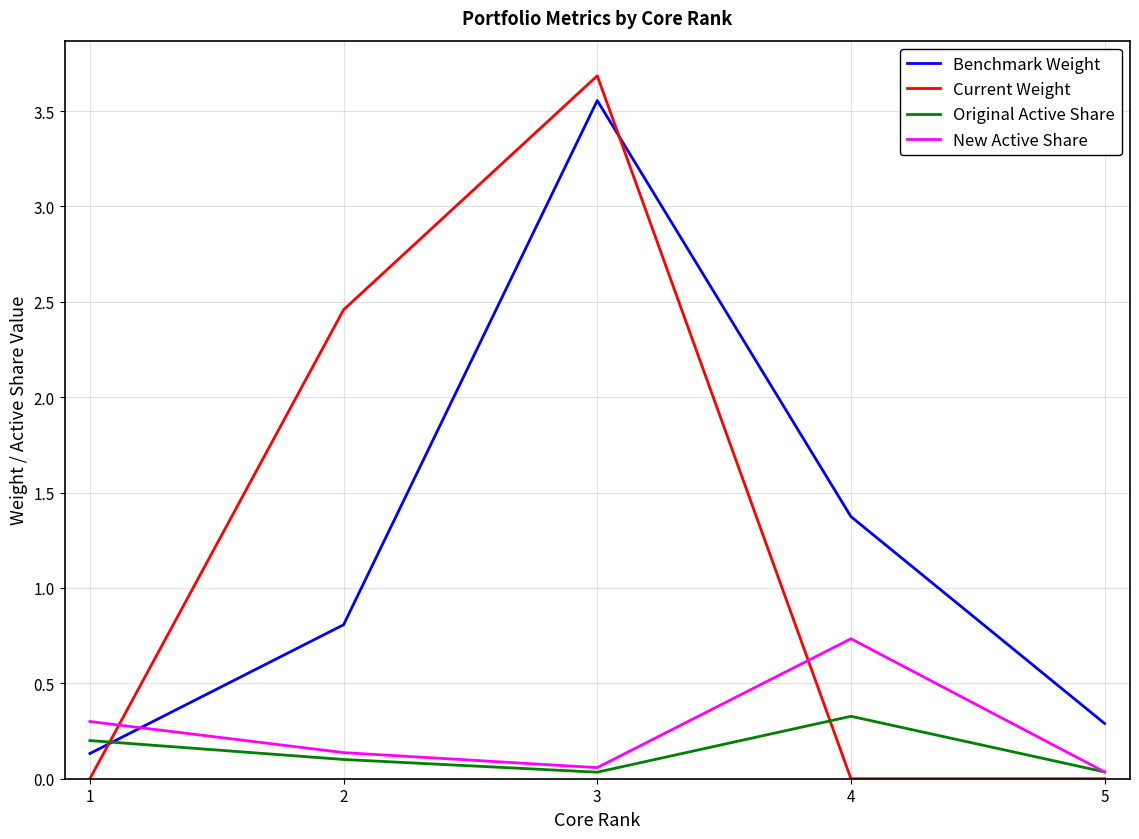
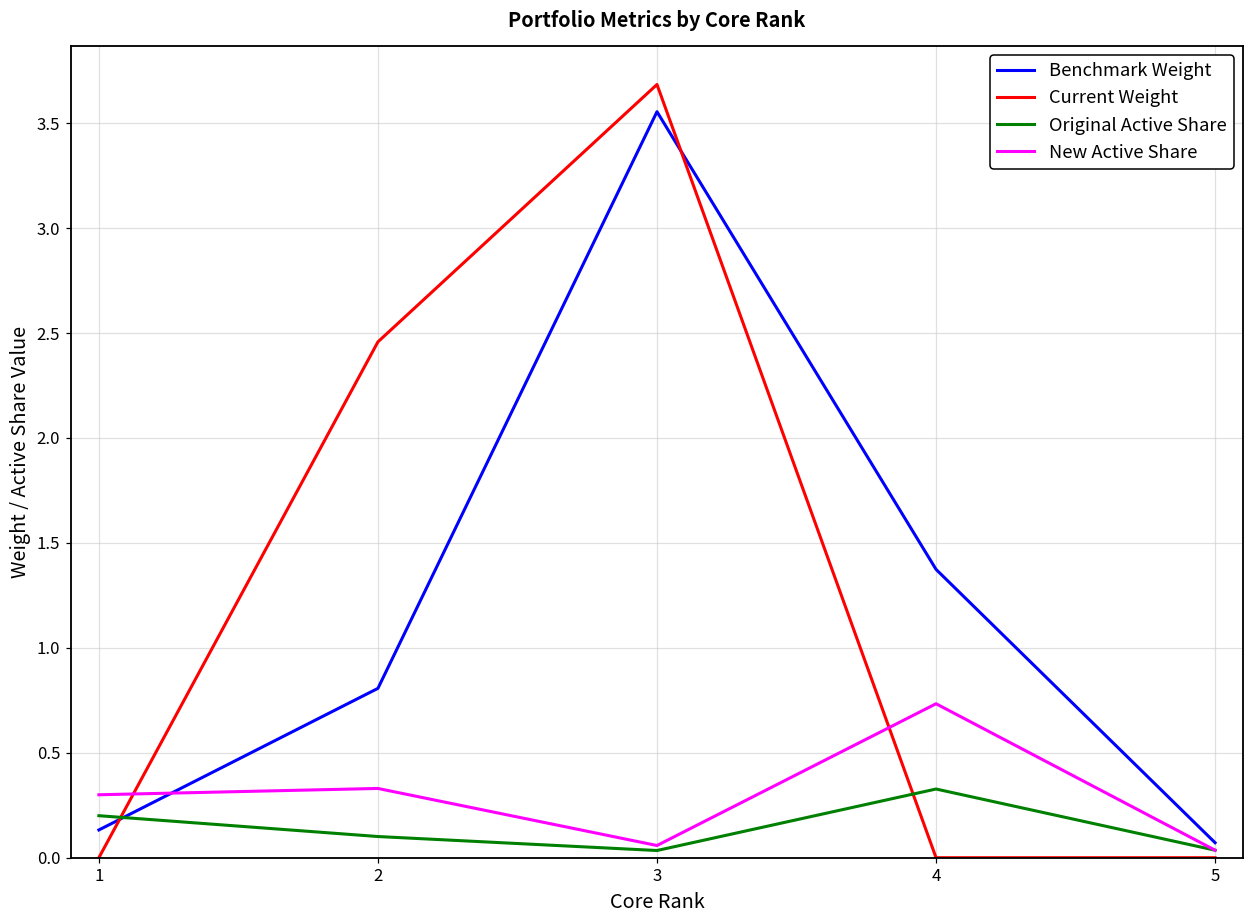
New Active Share, 2: 0.14 -> 0.33
Benchmark Weight, 5: 0.29 -> 0.07
